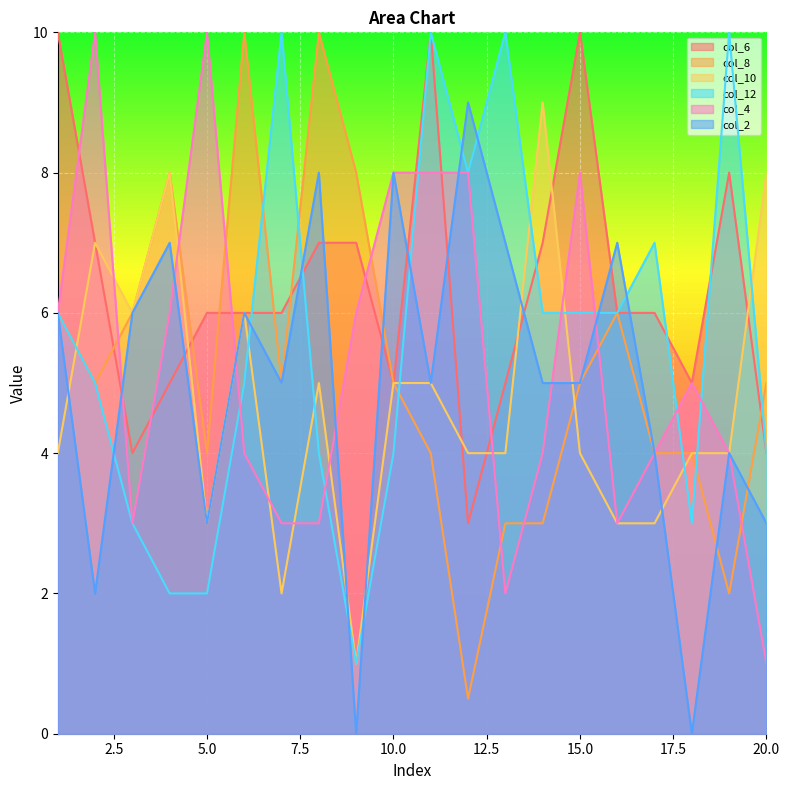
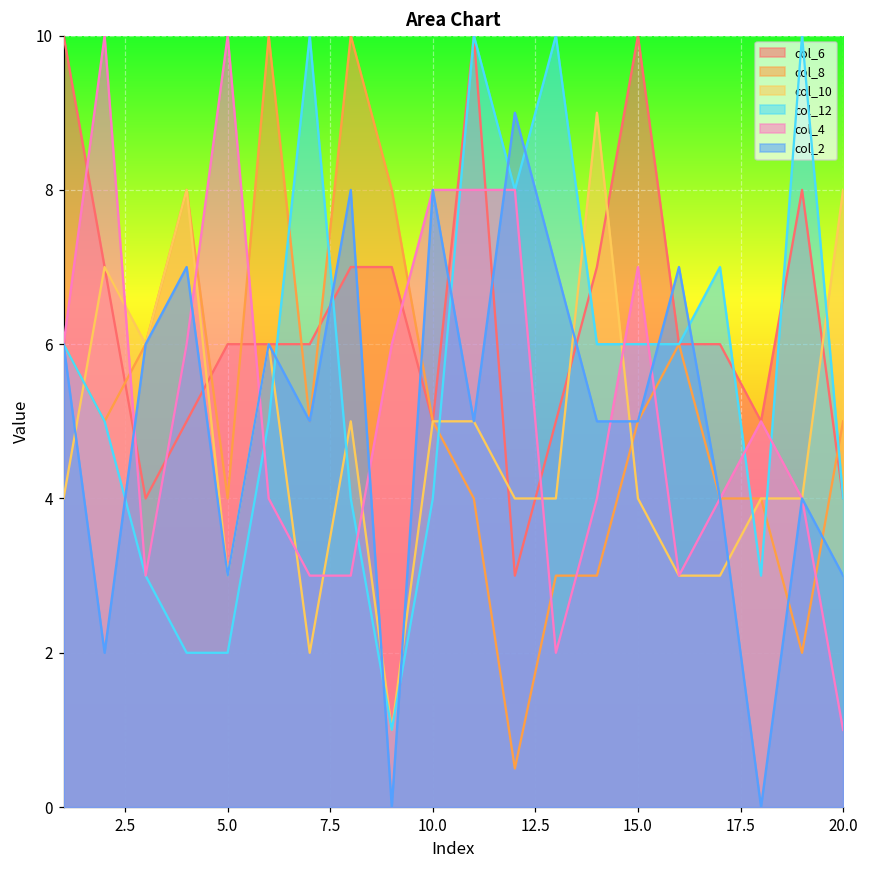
col_4, 15.0: 8 -> 7
